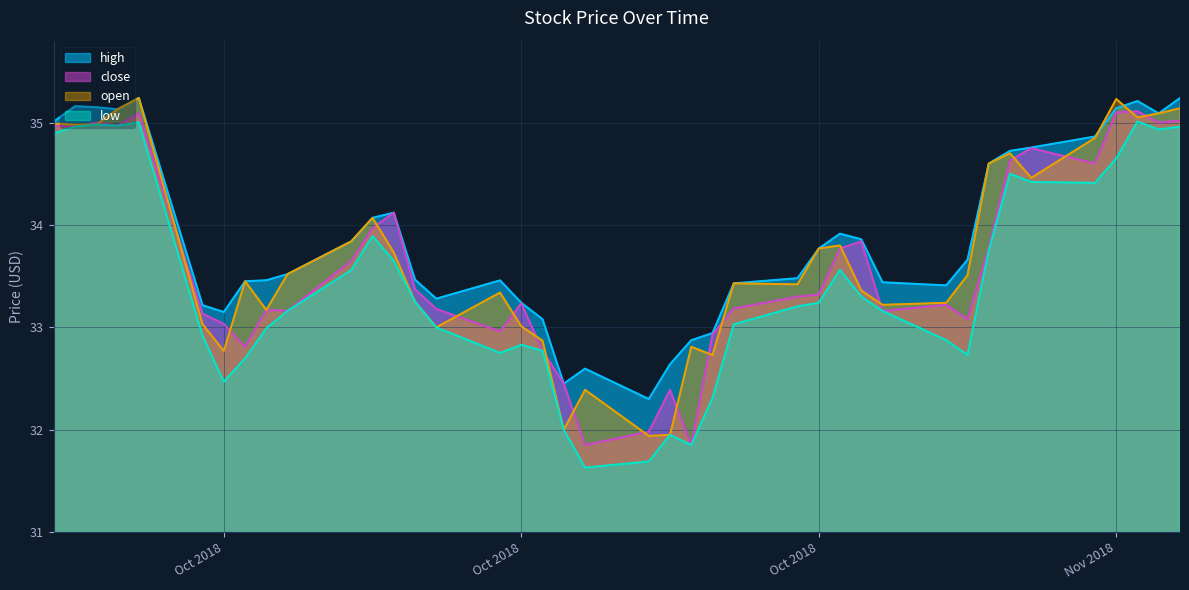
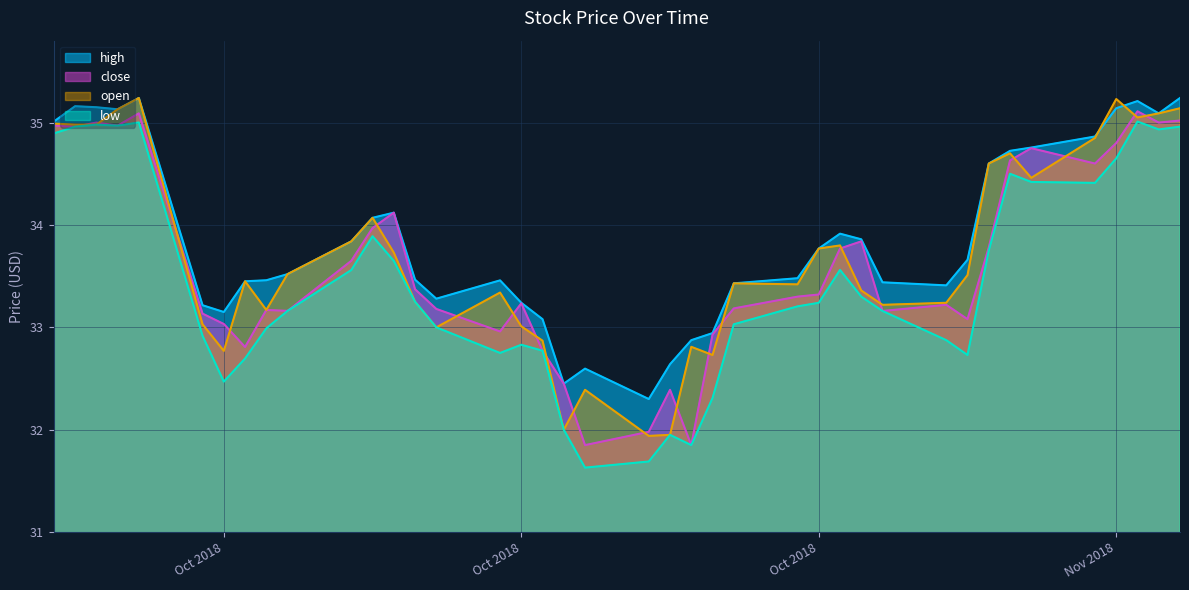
close, Nov 2018: 35.1 -> 34.8
